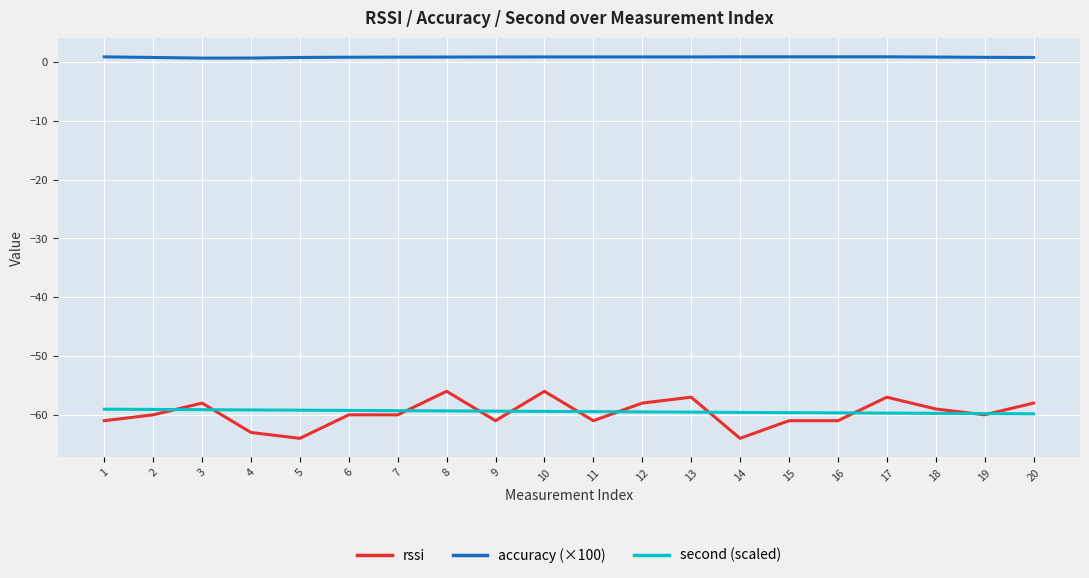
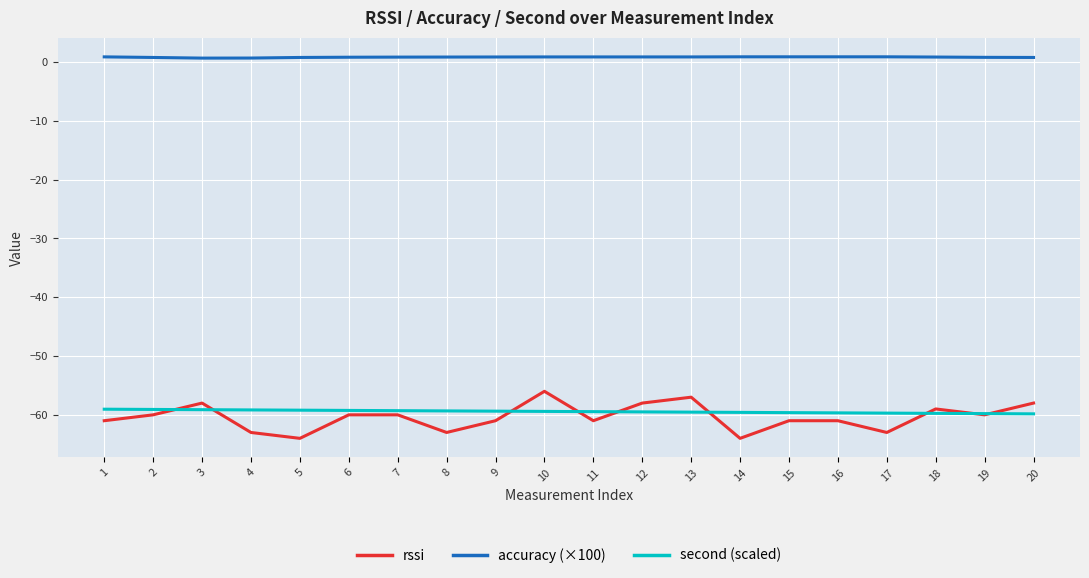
rssi, 8: -56 -> -63
rssi, 17: -57 -> -63
